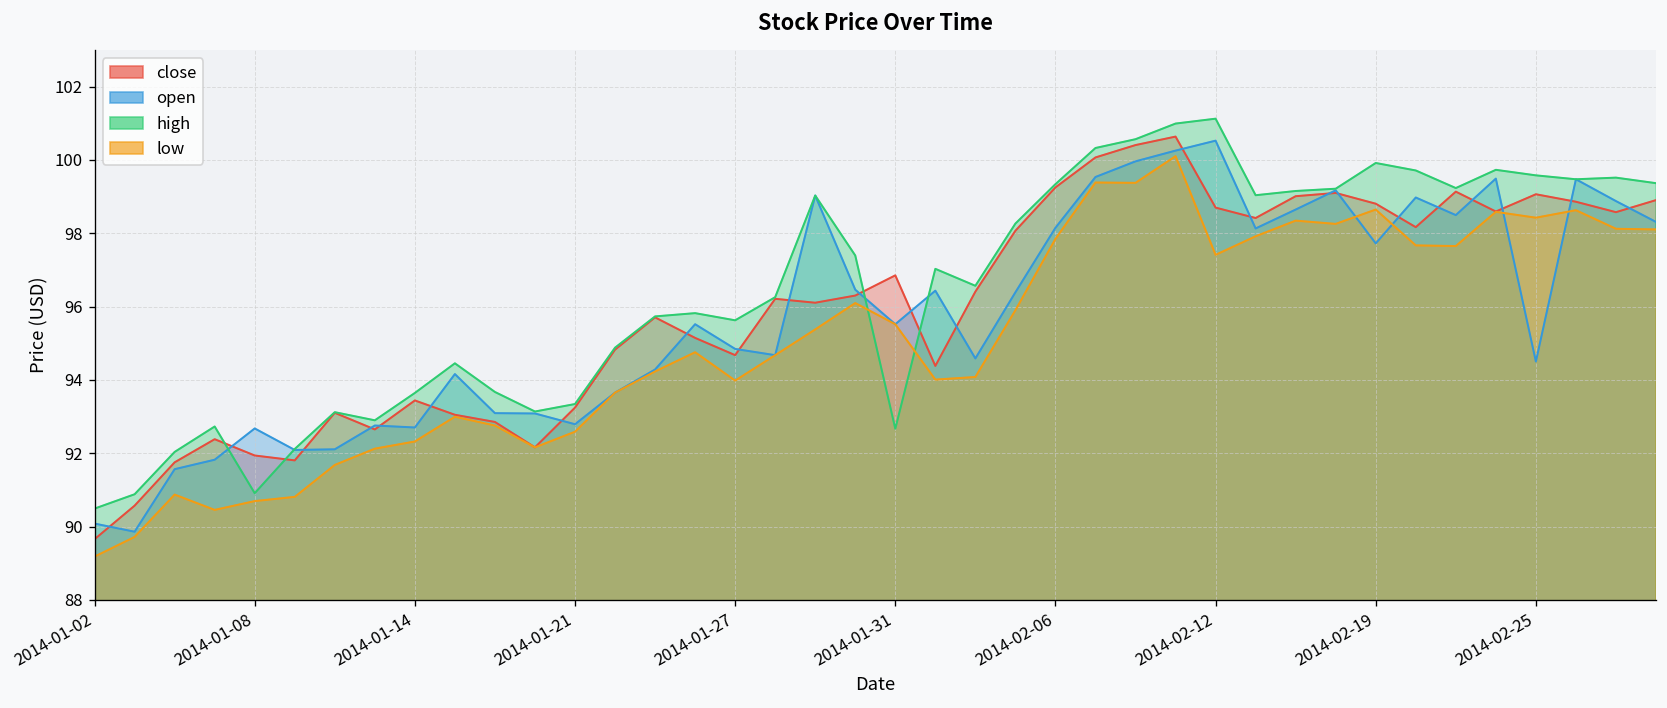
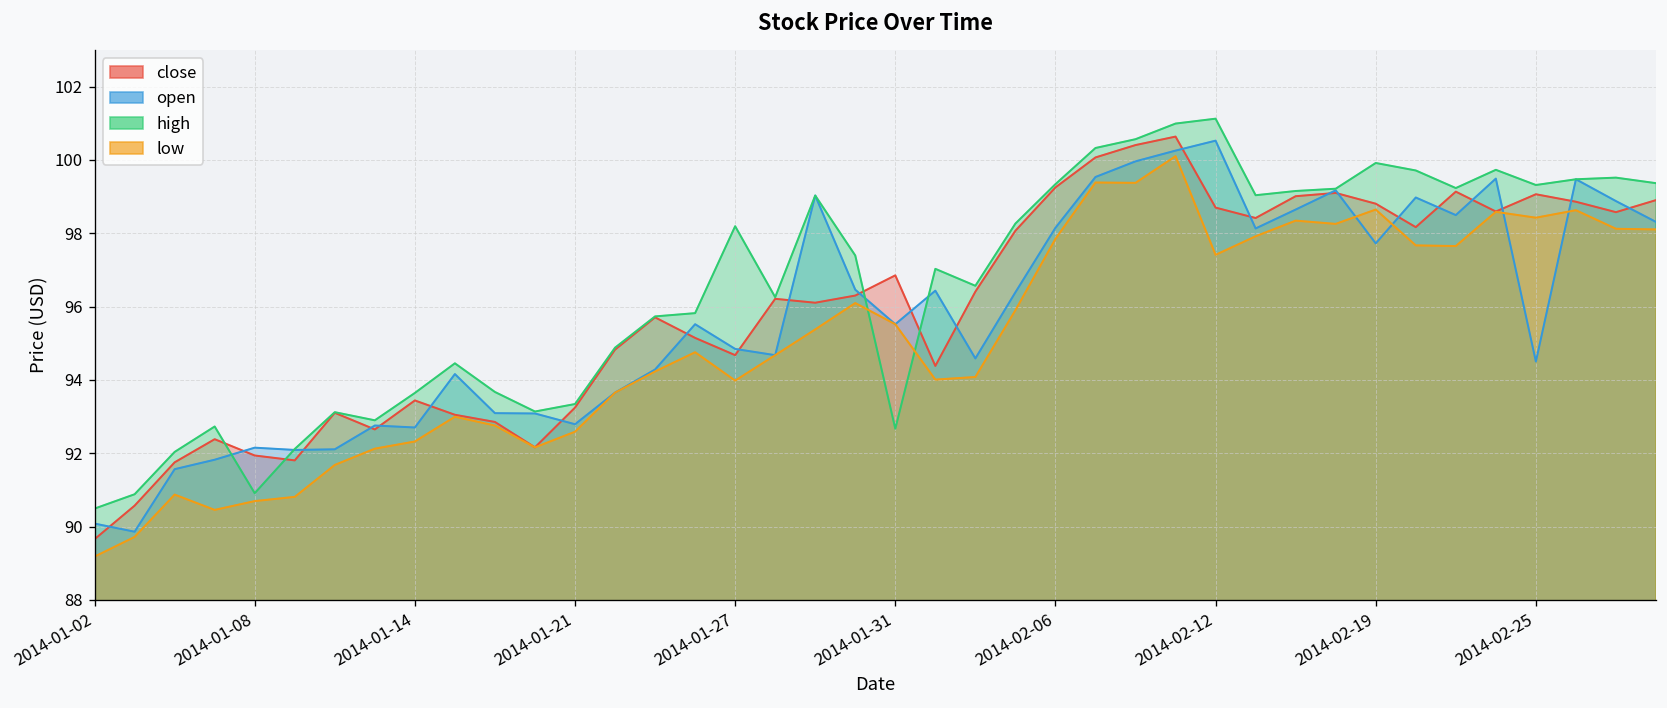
open, 2014-01-08: 92.7 -> 92.2
high, 2014-01-27: 95.6 -> 98.2
high, 2014-02-25: 99.6 -> 99.3
